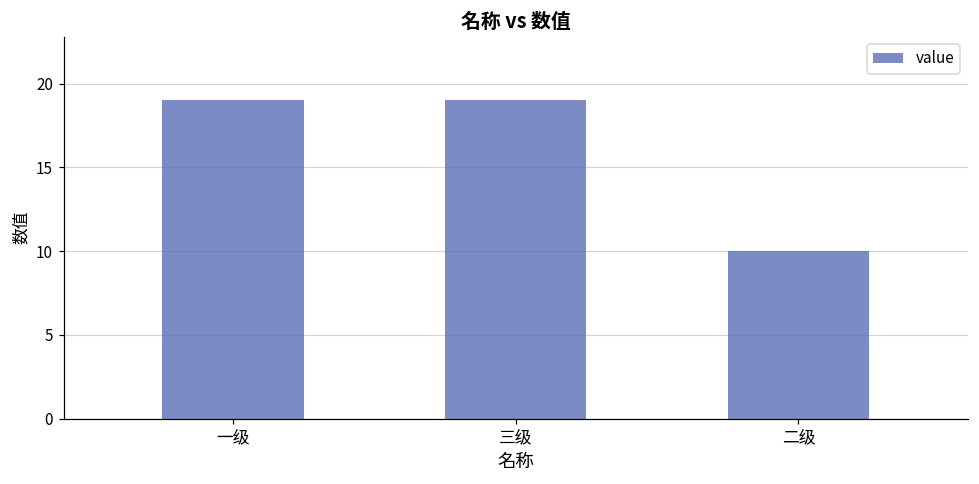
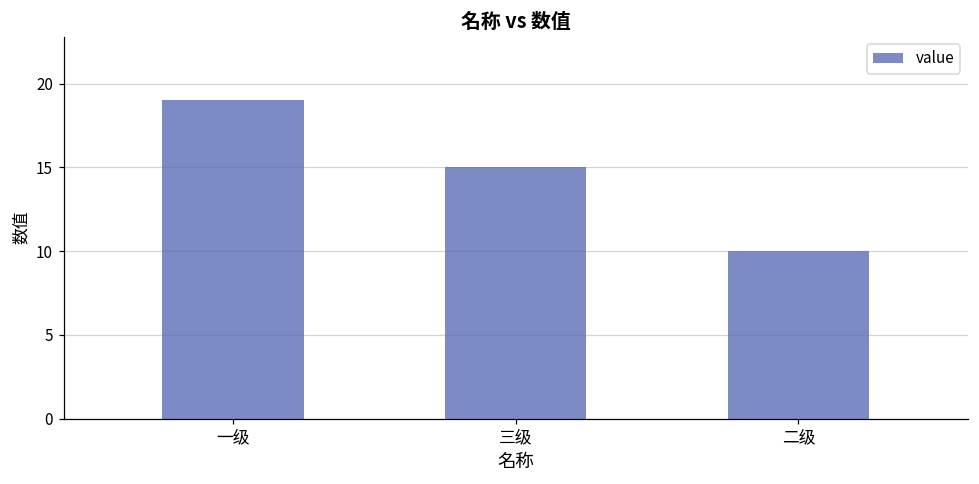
三级: 19 -> 15
